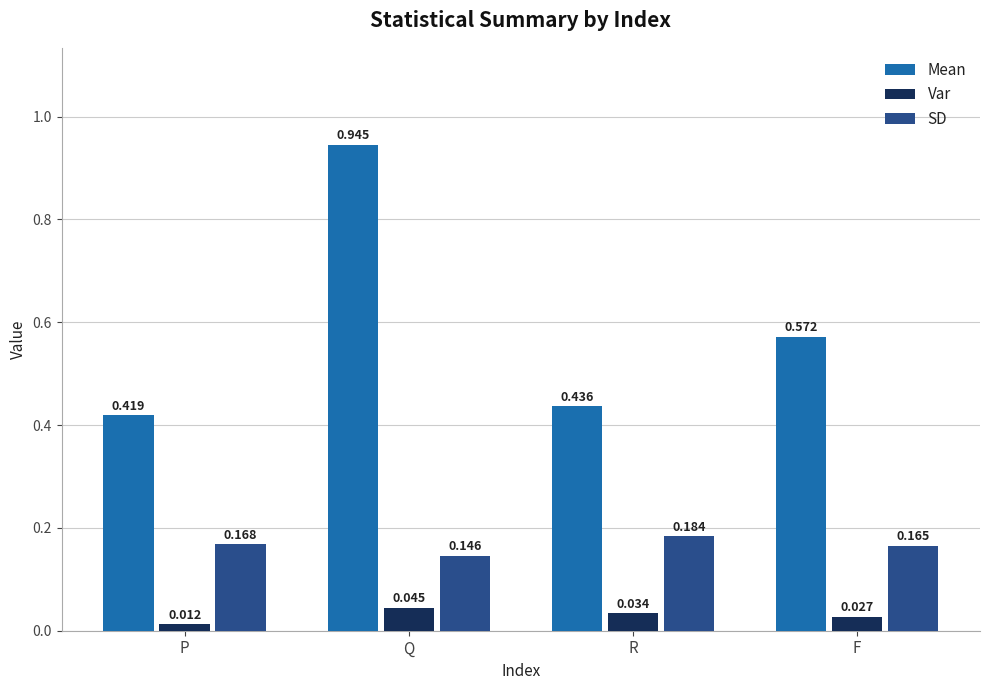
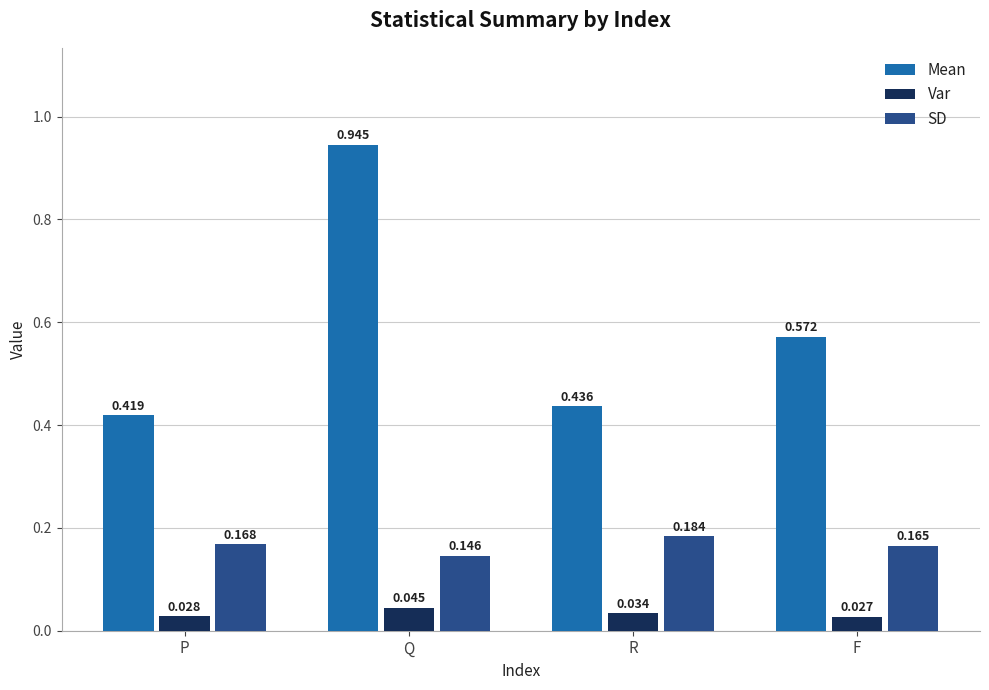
Var, P: 0.012 -> 0.028
